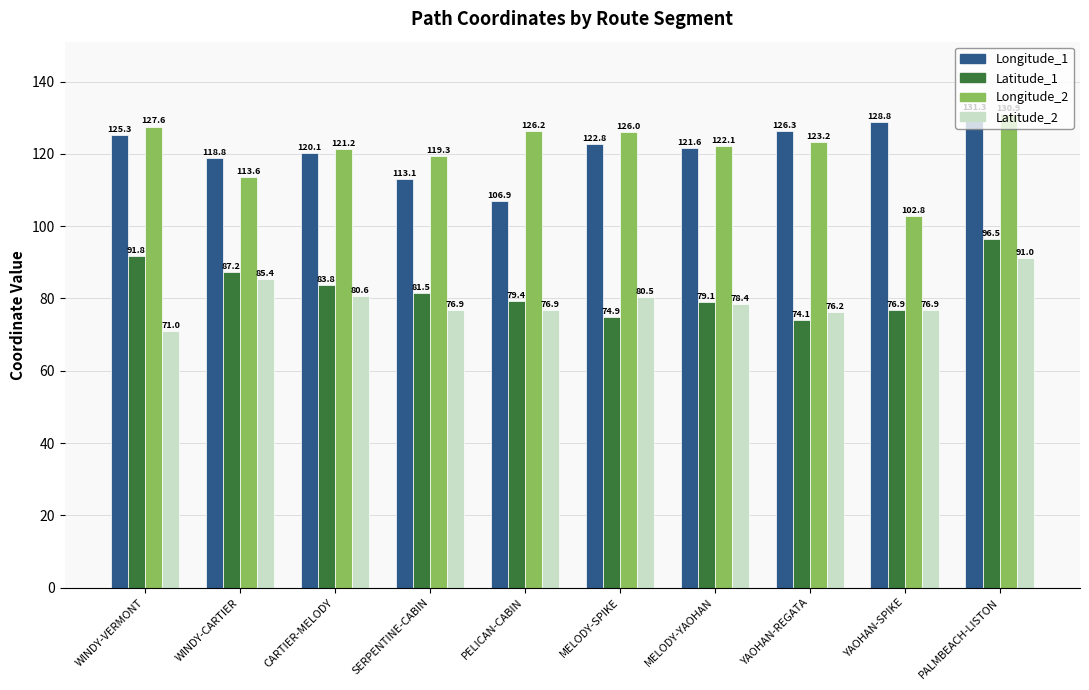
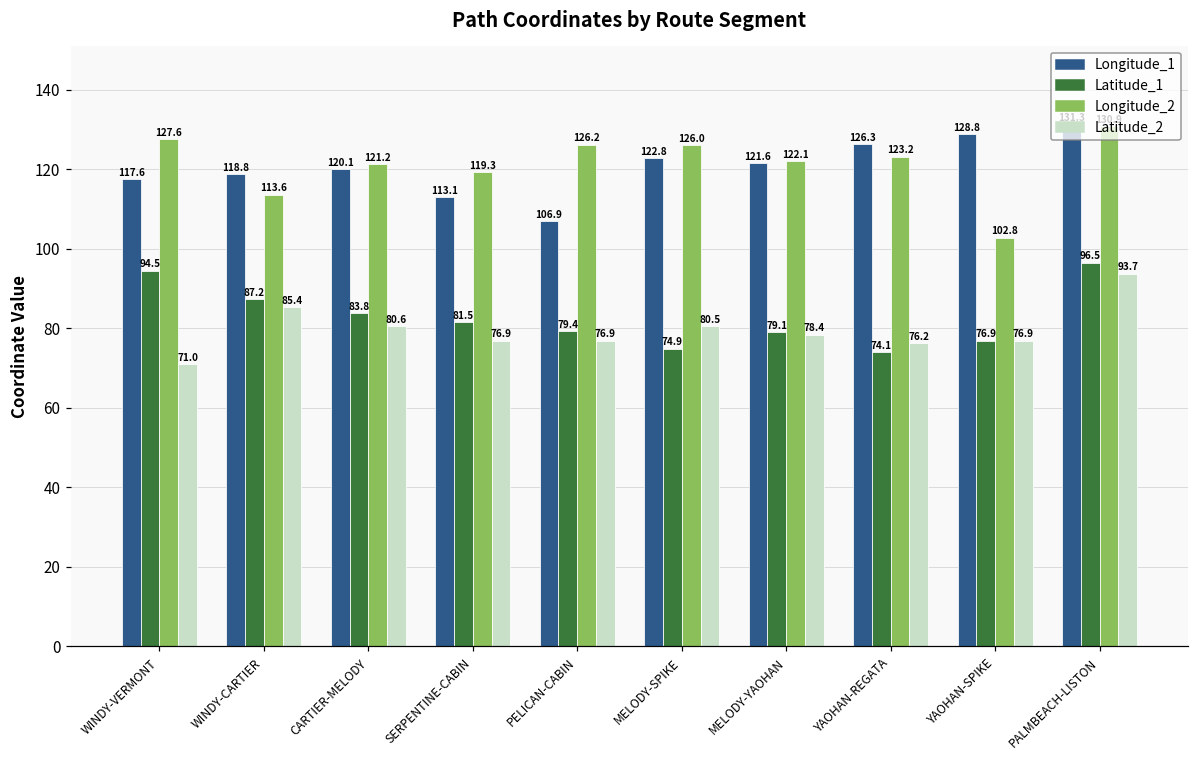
Longitude_1, WINDY-VERMONT: 125.3 -> 117.6
Latitude_1, WINDY-VERMONT: 91.8 -> 94.5
Latitude_2, PALMBEACH-LISTON: 91.0 -> 93.7
